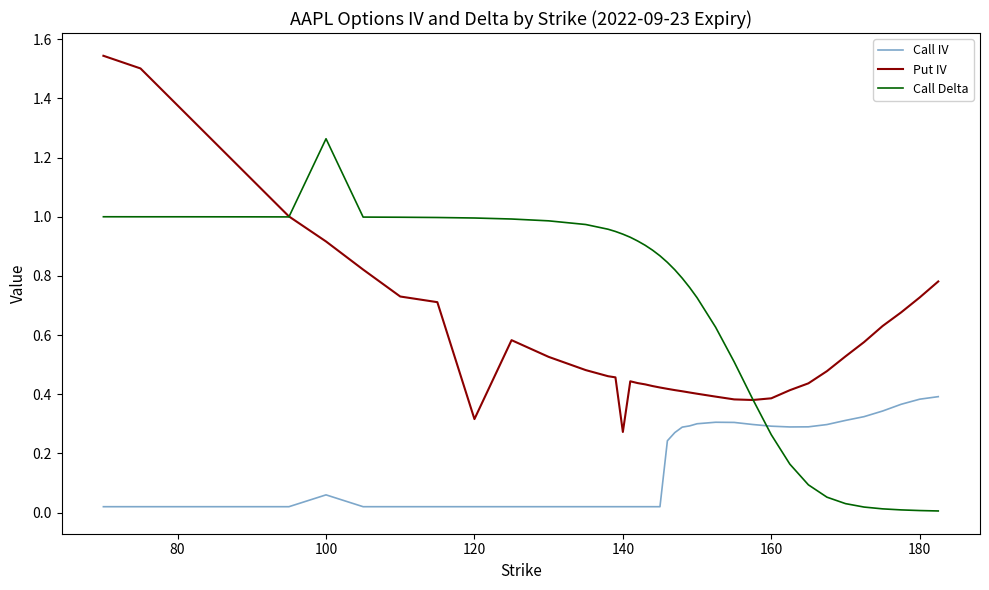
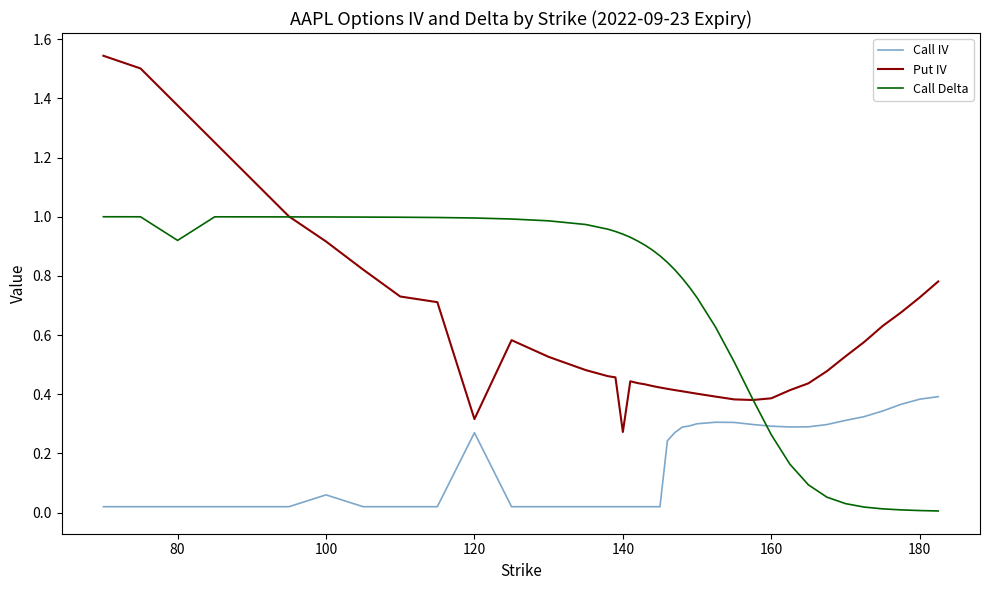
Call Delta, 80: 1.00 -> 0.92
Call Delta, 100: 1.26 -> 1.00
Call IV, 120: 0.02 -> 0.27
